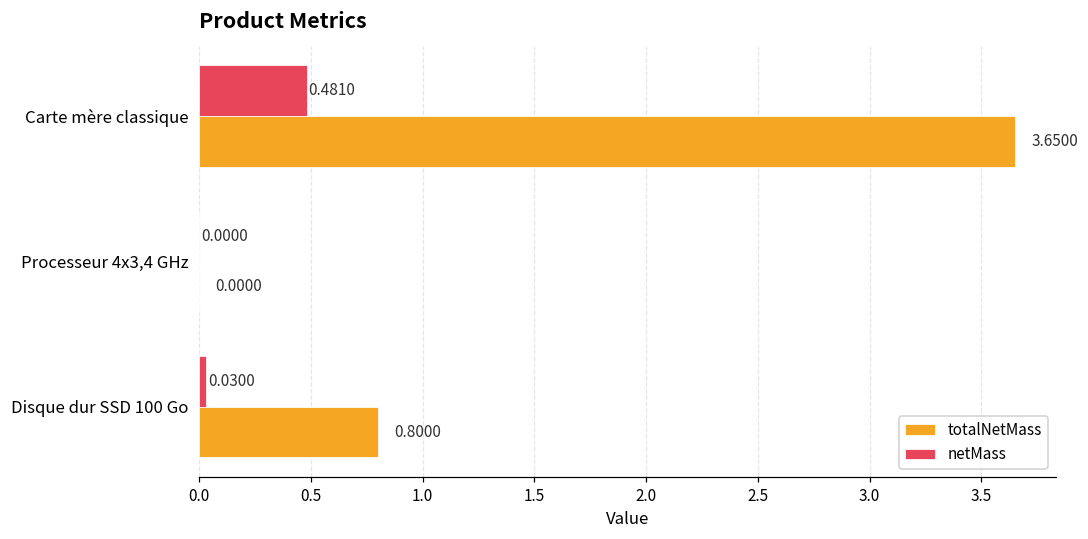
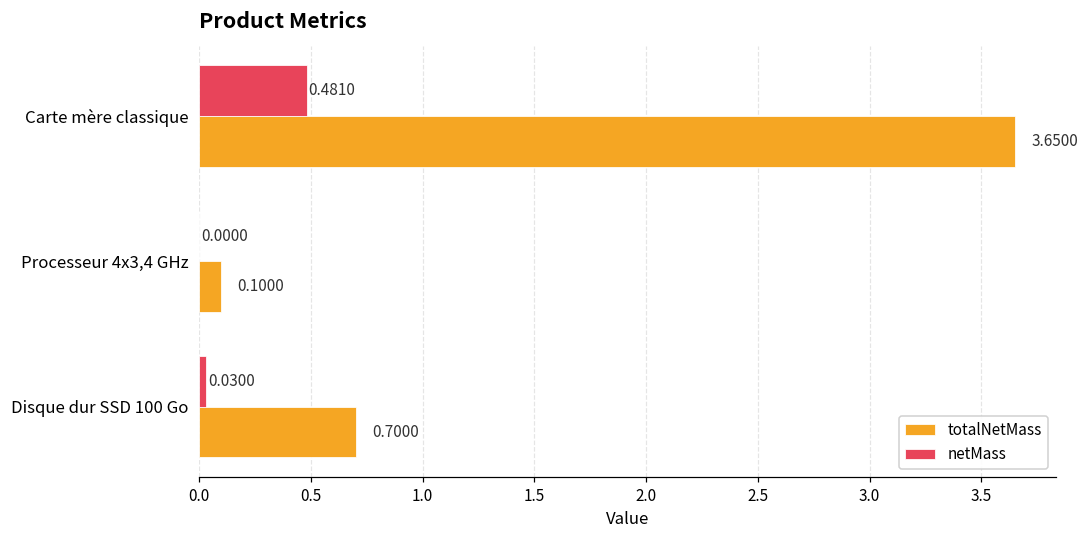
totalNetMass, Processeur 4x3,4 GHz: 0.0000 -> 0.1000
totalNetMass, Disque dur SSD 100 Go: 0.8000 -> 0.7000
